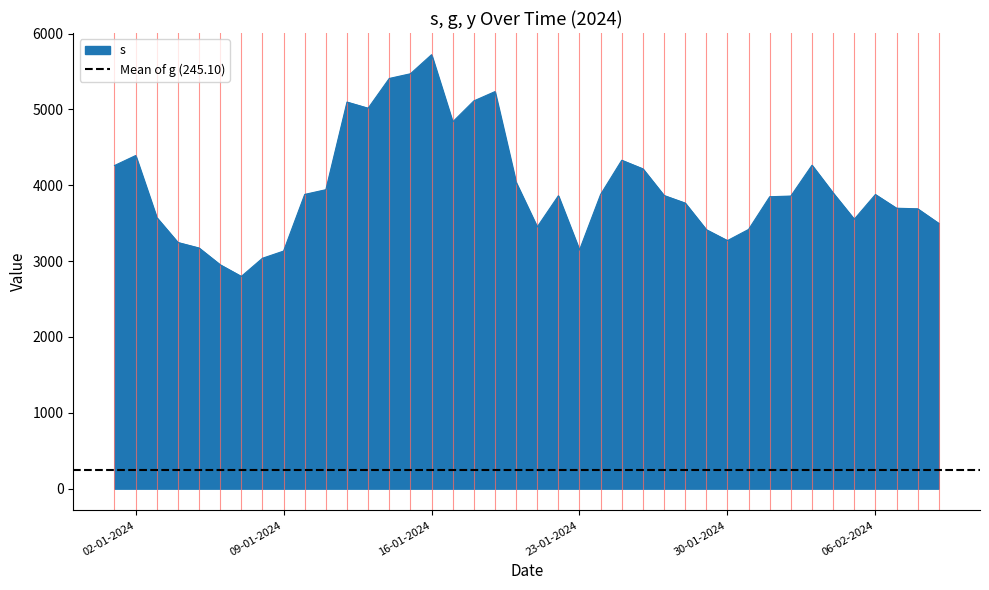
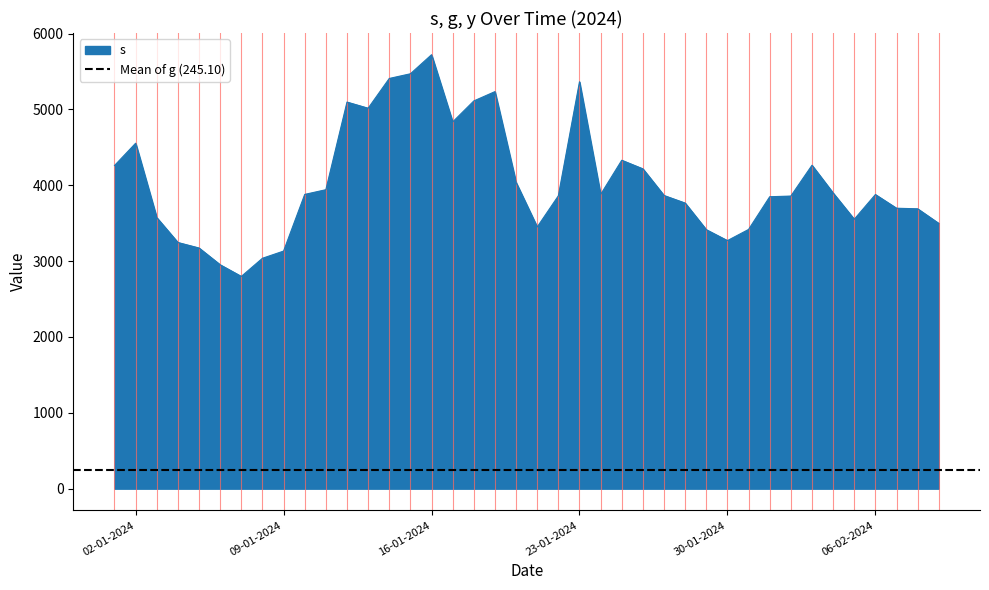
02-01-2024: 4400 -> 4600
23-01-2024: 3100 -> 5400
